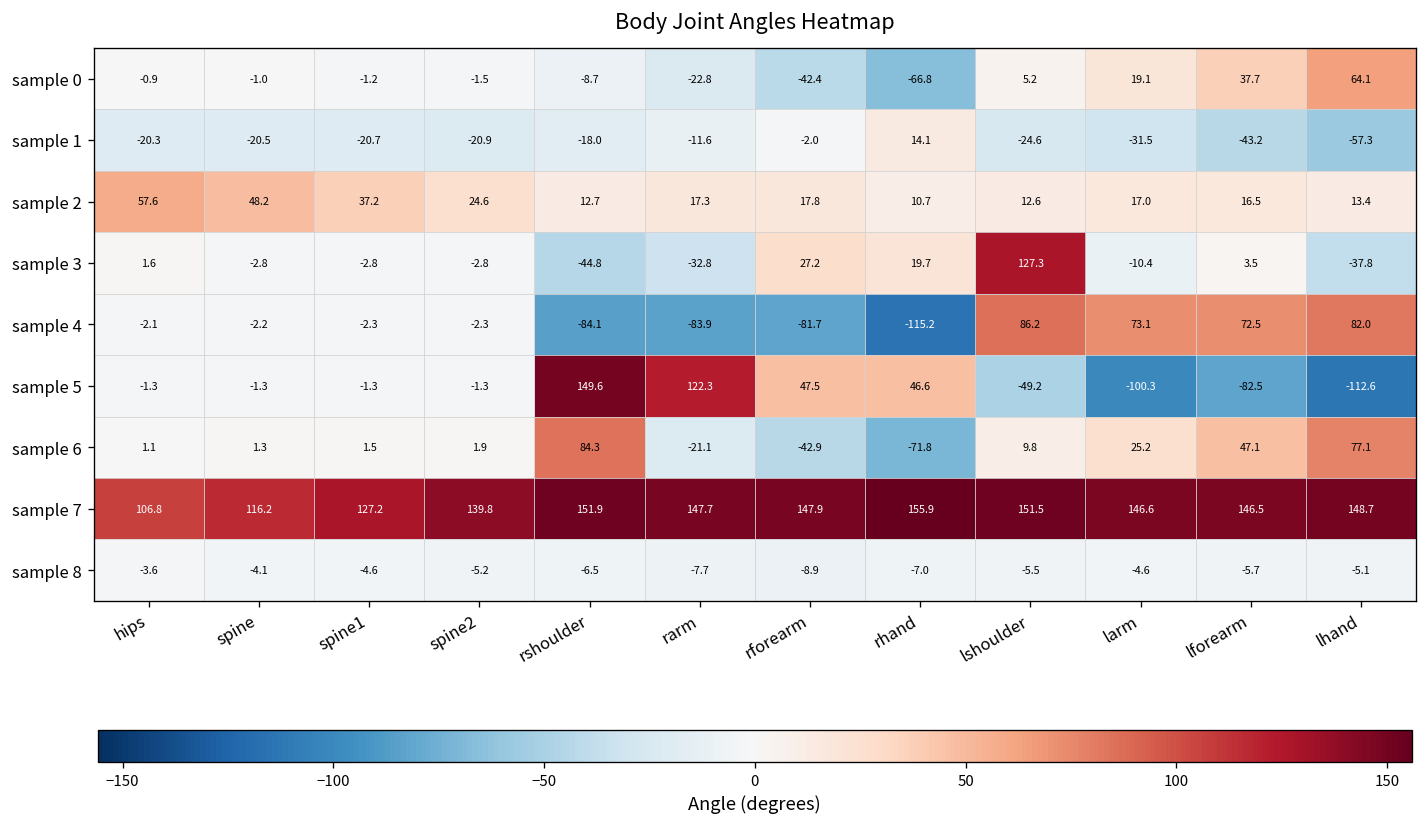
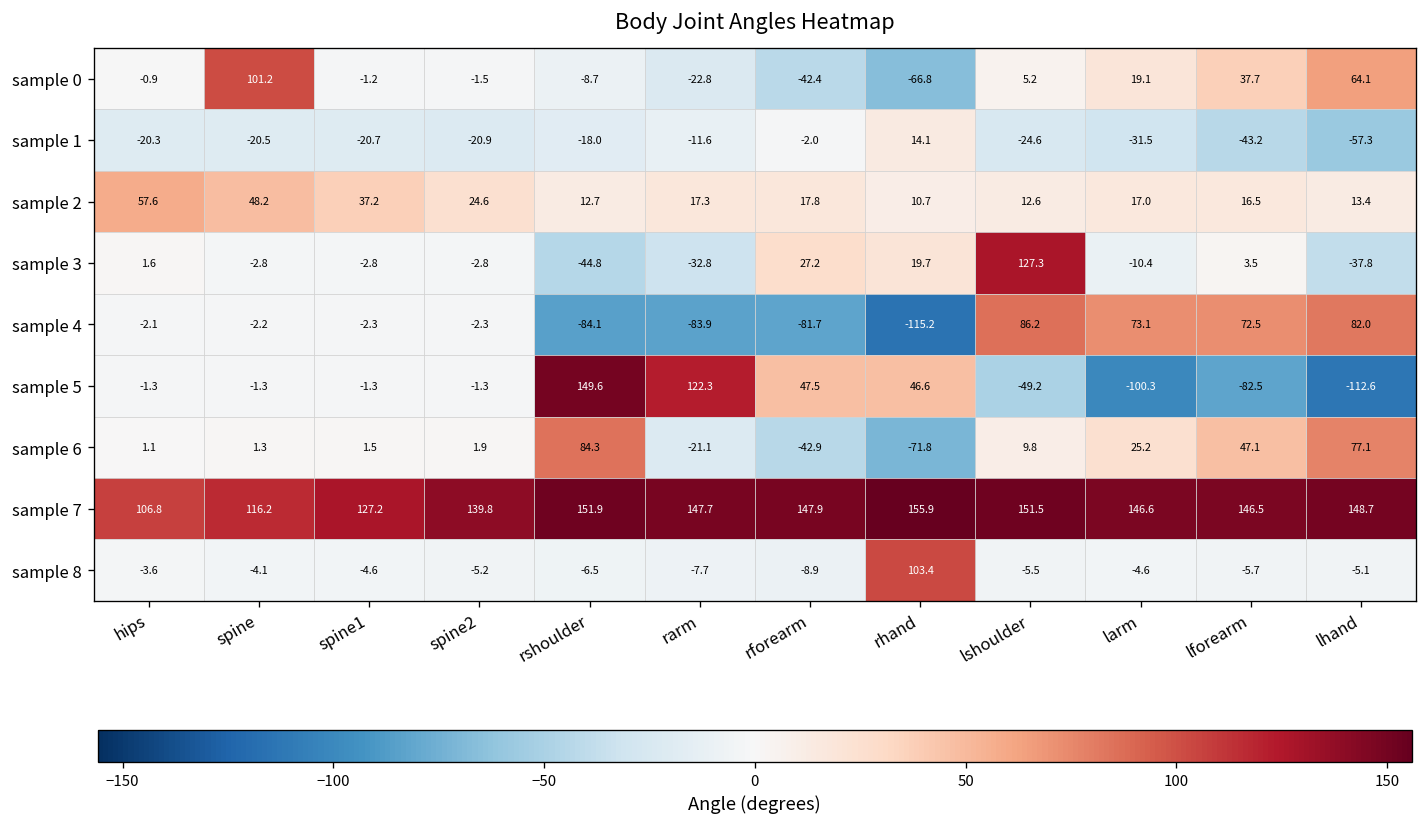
sample 0, spine: -1.0 -> 101.2
sample 8, rhand: -7.0 -> 103.4
